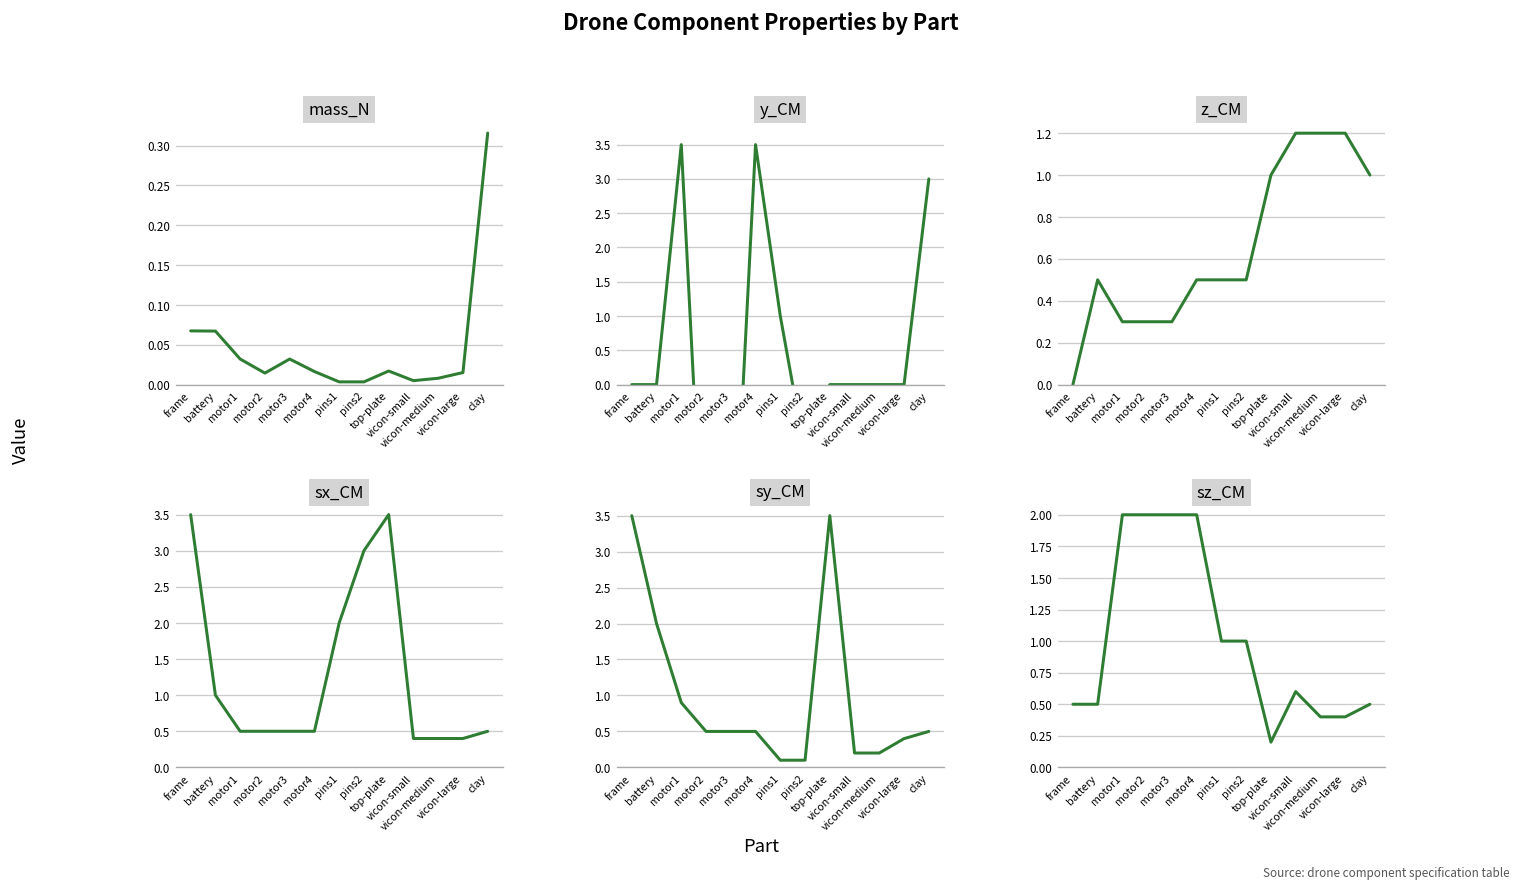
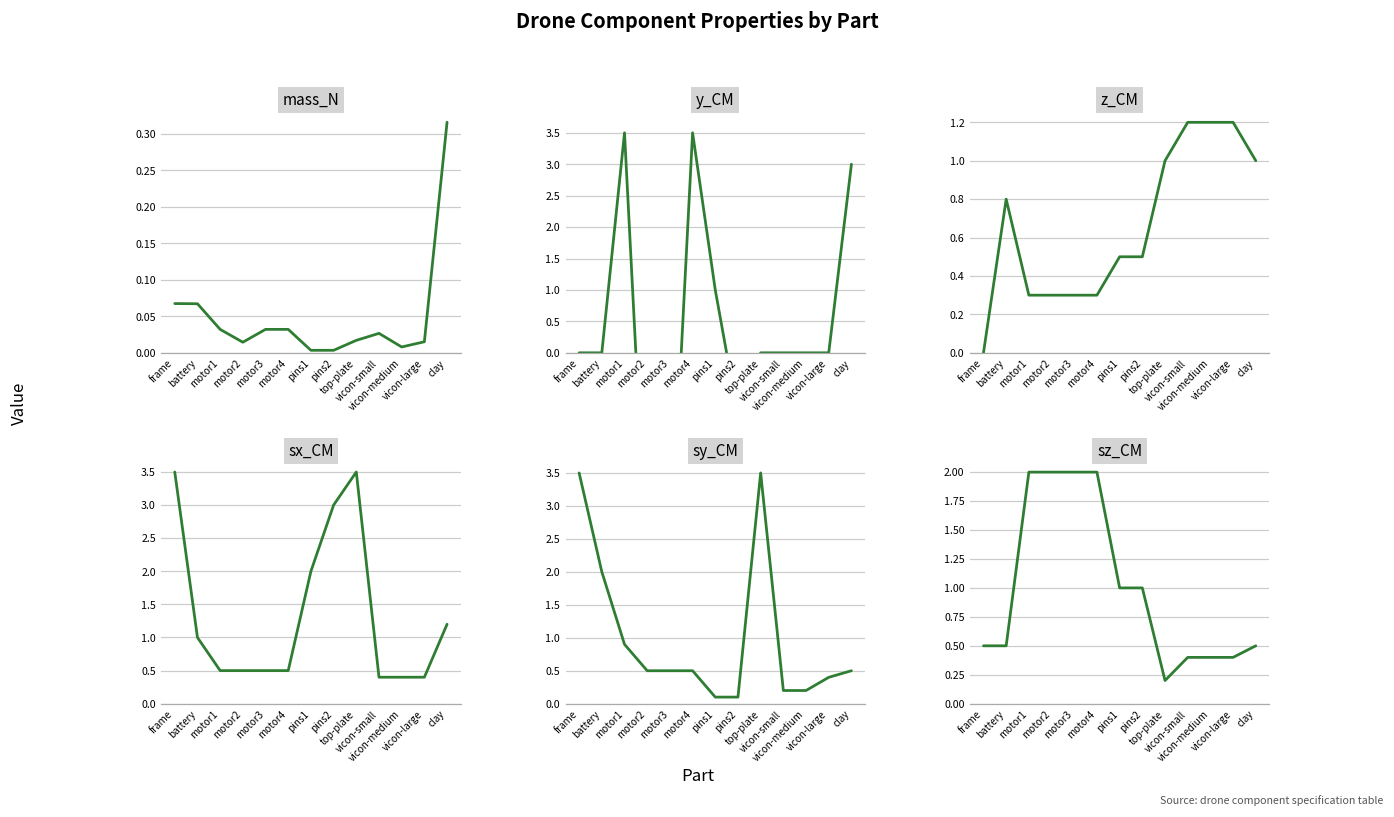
mass_N, motor4: 0.02 -> 0.03
mass_N, vicon-small: 0.00 -> 0.03
z_CM, battery: 0.5 -> 0.8
z_CM, motor4: 0.5 -> 0.3
sx_CM, clay: 0.5 -> 1.2
sz_CM, vicon-small: 0.6 -> 0.4
